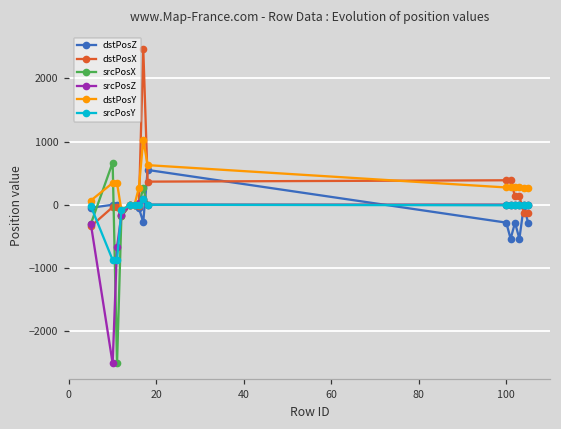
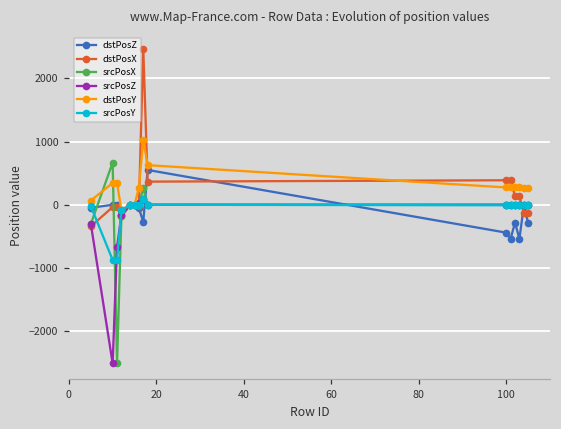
dstPosZ, 100: -300 -> -400
